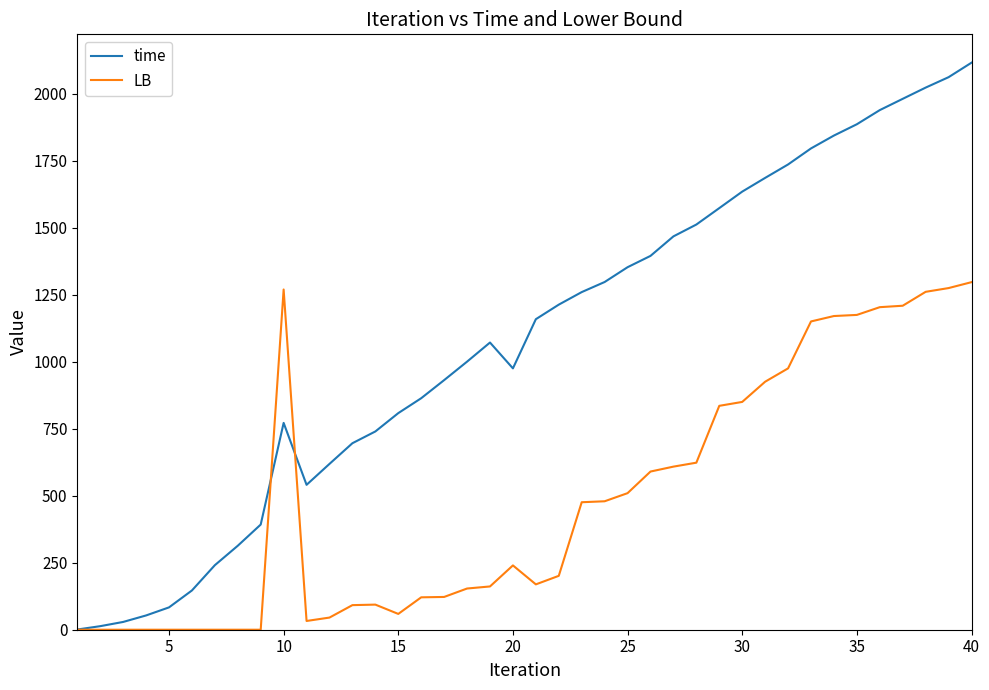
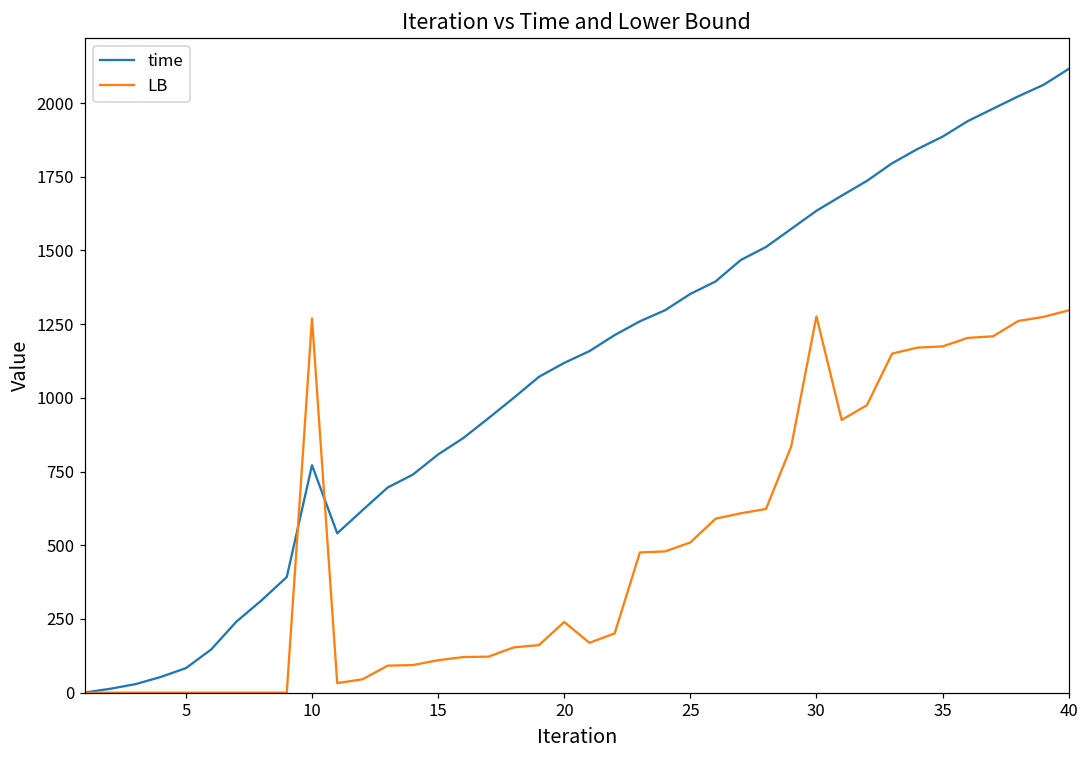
LB, 15: 60 -> 110
time, 20: 980 -> 1120
LB, 30: 850 -> 1280
